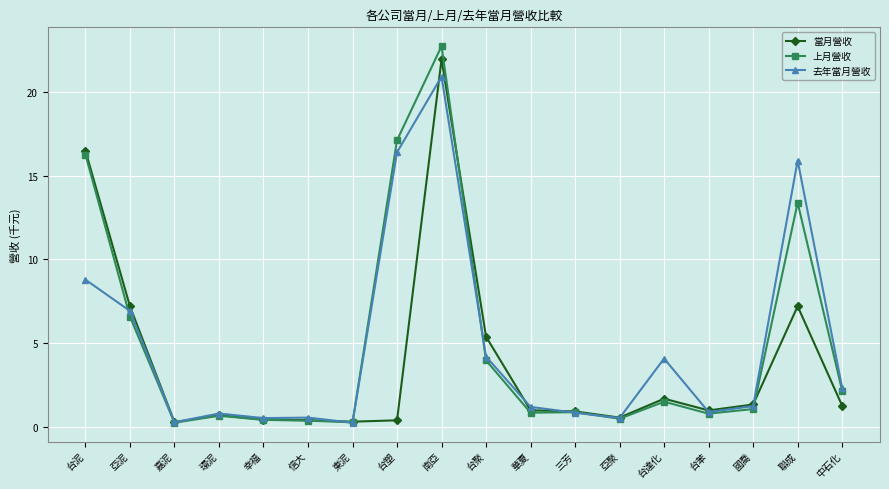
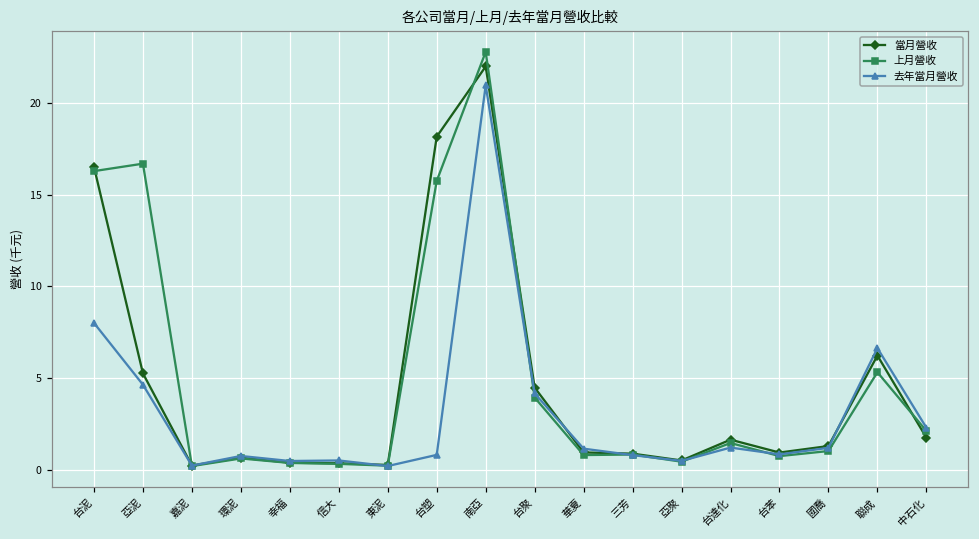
去年當月營收, 台泥: 8.8 -> 8.0
當月營收, 亞泥: 7.2 -> 5.3
上月營收, 亞泥: 6.6 -> 16.7
去年當月營收, 亞泥: 6.9 -> 4.7
當月營收, 台塑: 0.4 -> 18.1
上月營收, 台塑: 17.1 -> 15.7
去年當月營收, 台塑: 16.4 -> 0.8
當月營收, 台聚: 5.4 -> 4.5
去年當月營收, 台達化: 4.1 -> 1.2
當月營收, 聯成: 7.2 -> 6.2
上月營收, 聯成: 13.4 -> 5.3
去年當月營收, 聯成: 15.9 -> 6.6
當月營收, 中石化: 1.2 -> 1.8
